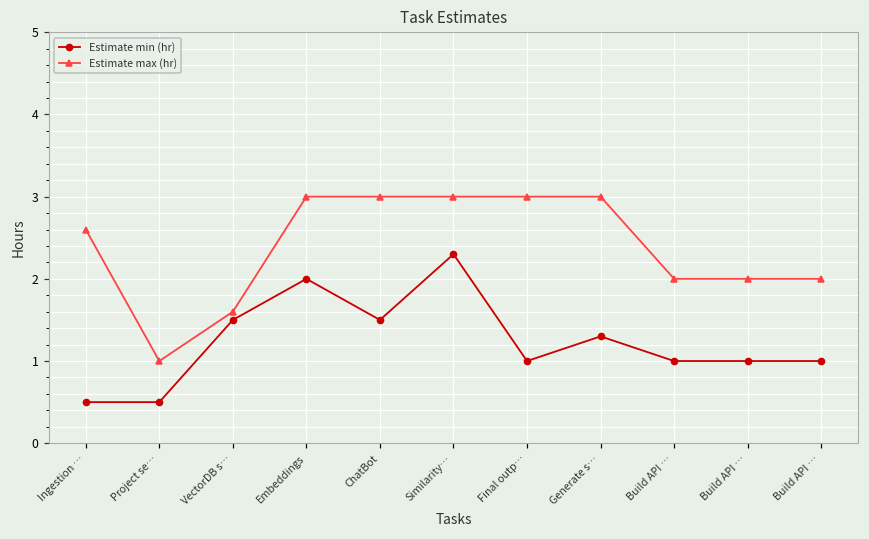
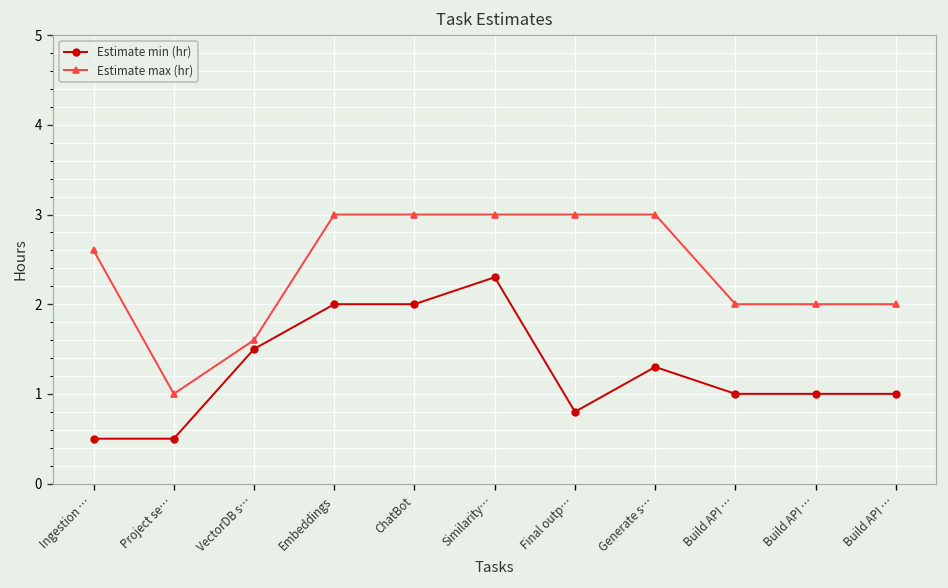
Estimate min (hr), ChatBot: 1.5 -> 2.0
Estimate min (hr), Final outp…: 1.0 -> 0.8
